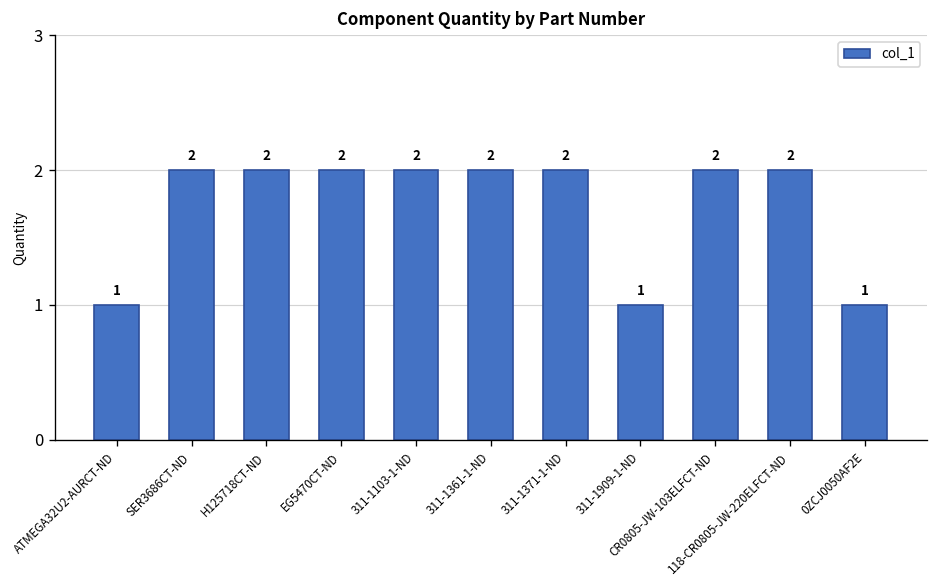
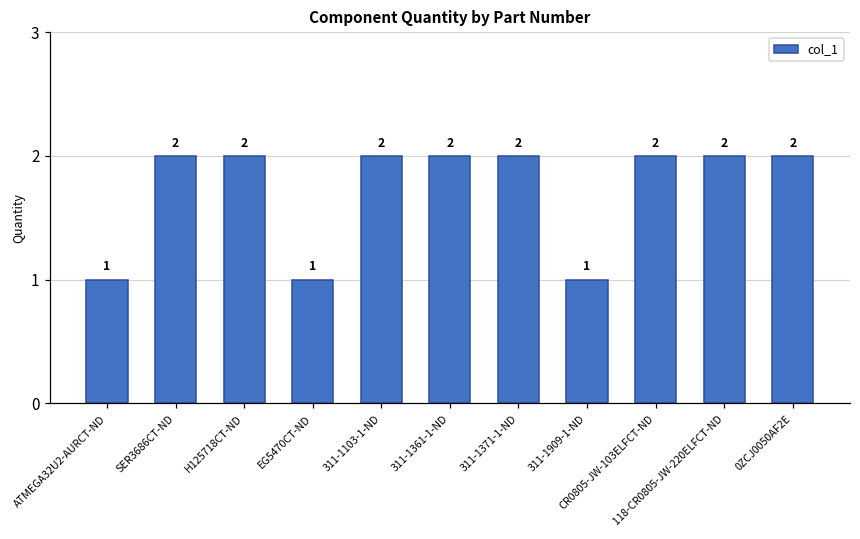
EG5470CT-ND: 2 -> 1
0ZCJ0050AF2E: 1 -> 2
